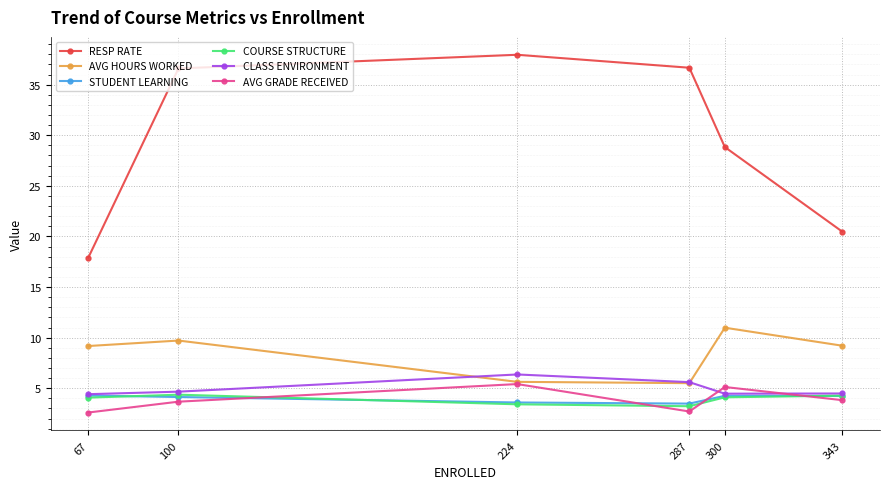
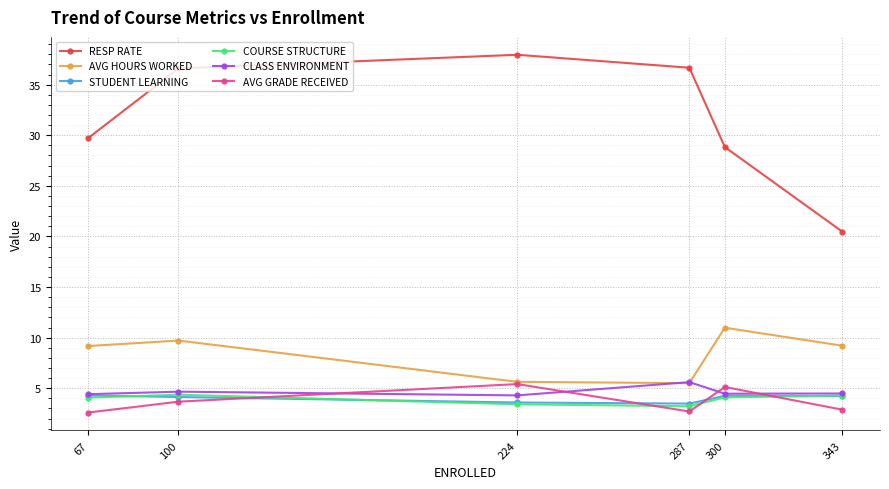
RESP RATE, 67: 17.9 -> 29.7
CLASS ENVIRONMENT, 224: 6.4 -> 4.3
AVG GRADE RECEIVED, 343: 3.8 -> 2.9
